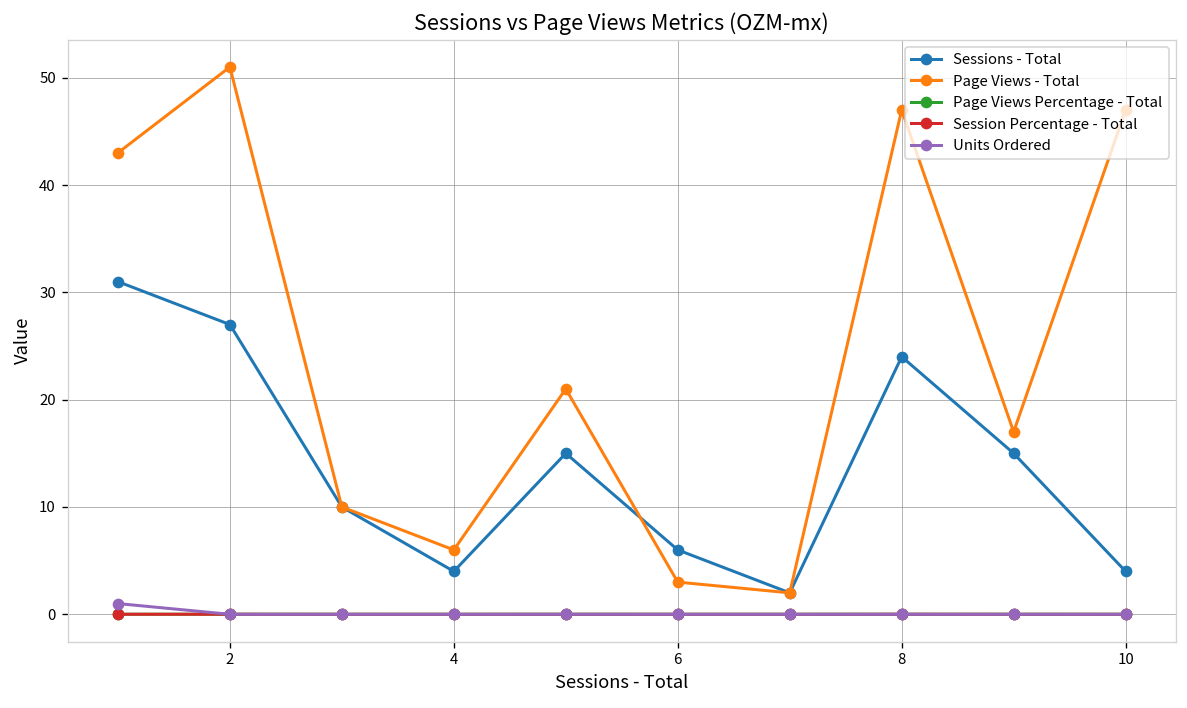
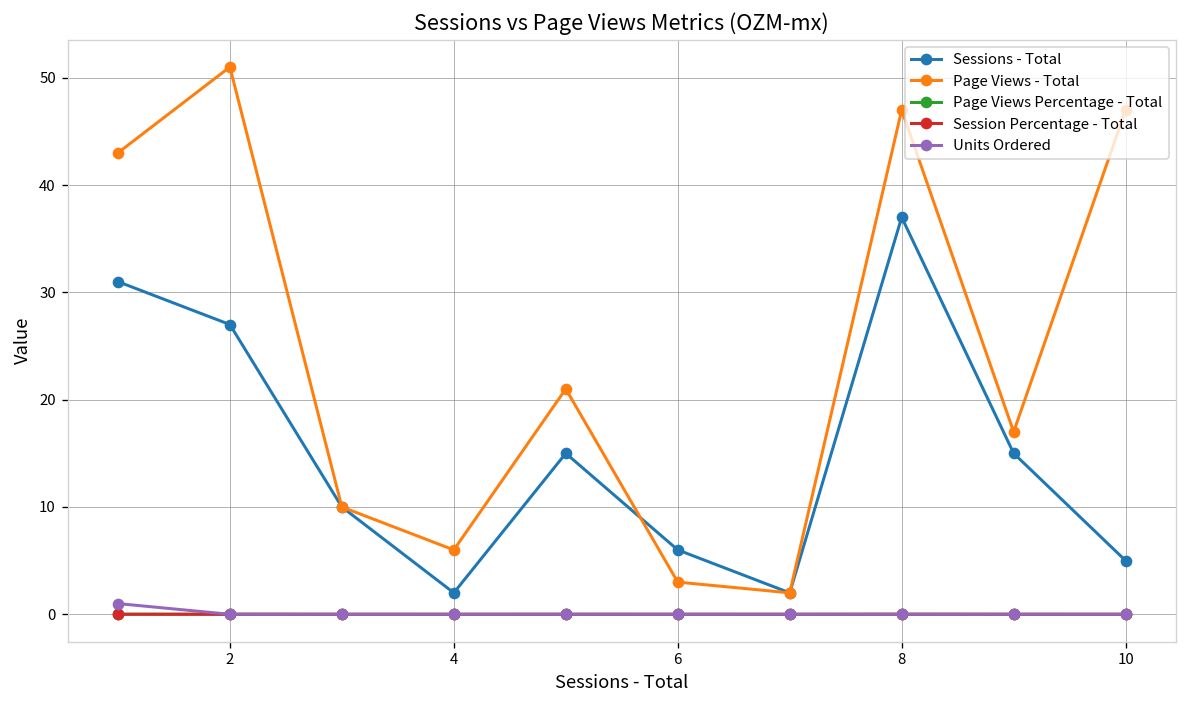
Sessions - Total, 4: 4 -> 2
Sessions - Total, 8: 24 -> 37
Sessions - Total, 10: 4 -> 5
